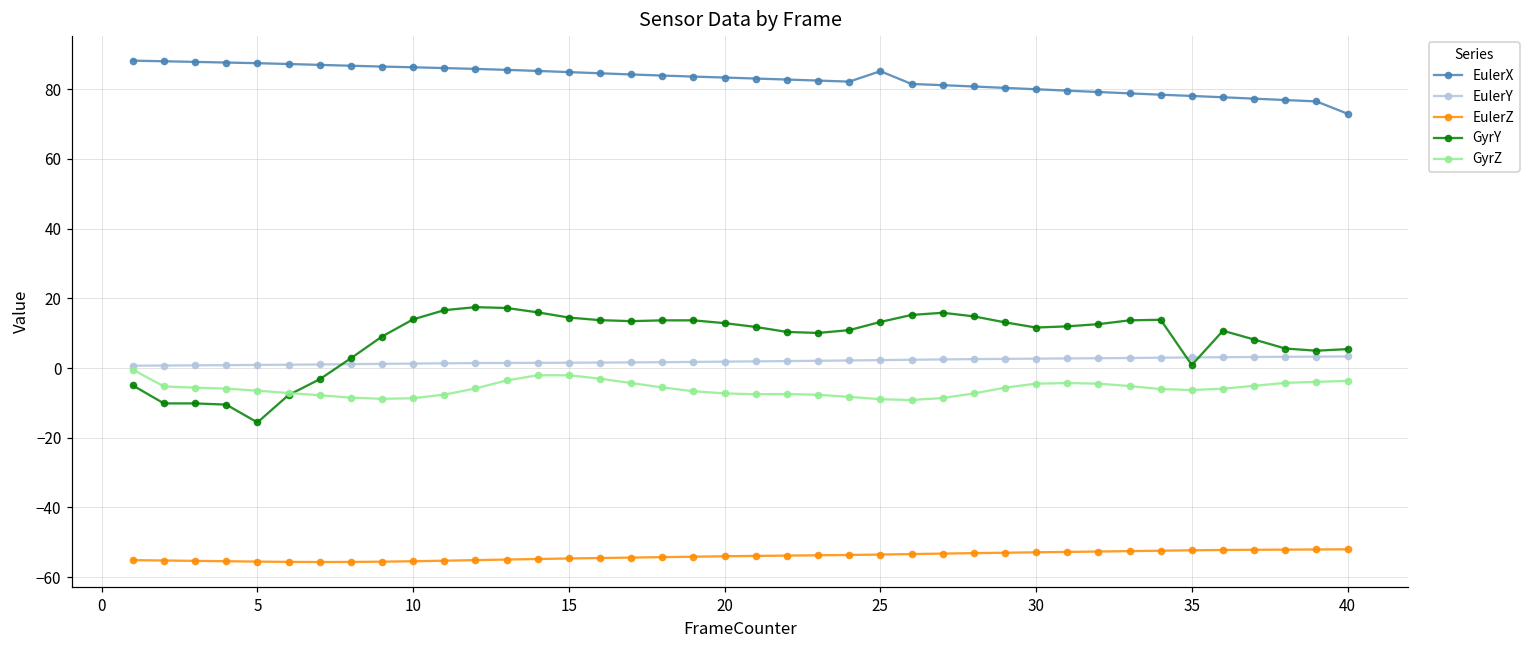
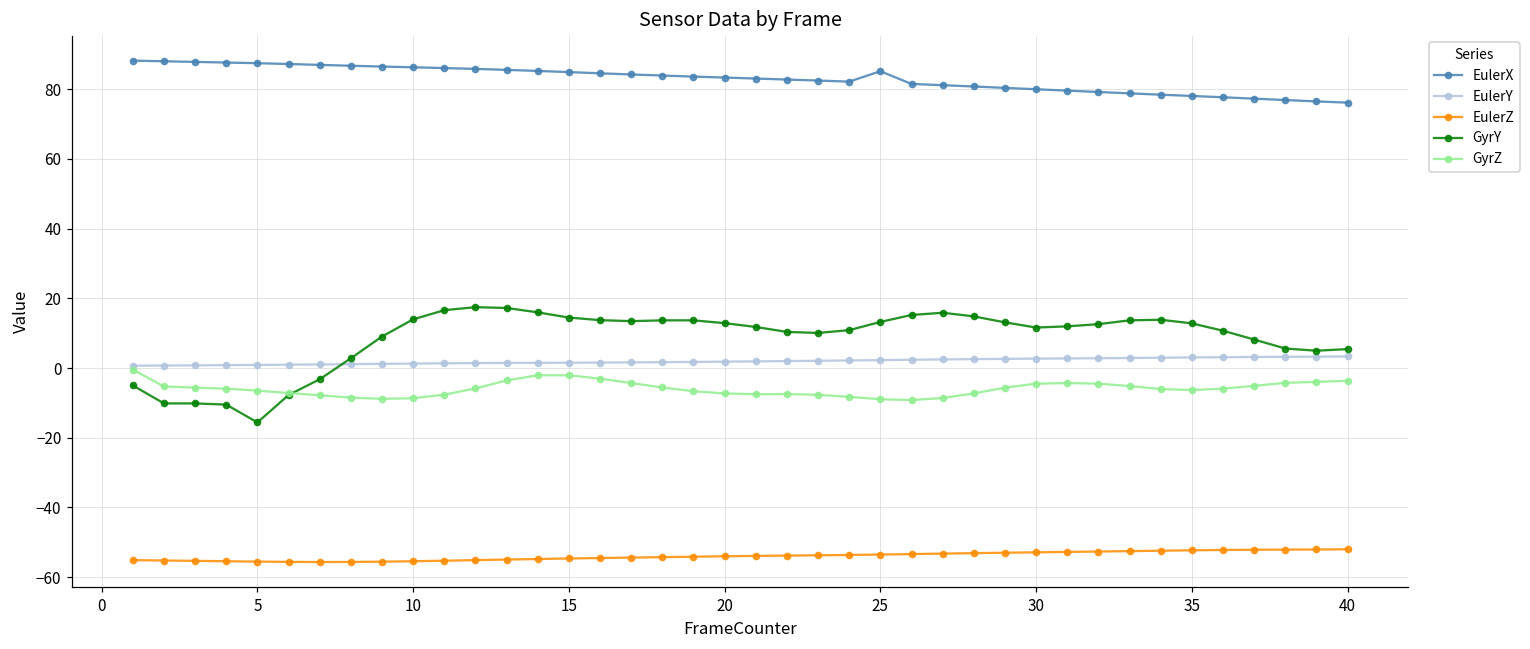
GyrY, 35: 1 -> 13
EulerX, 40: 73 -> 76
